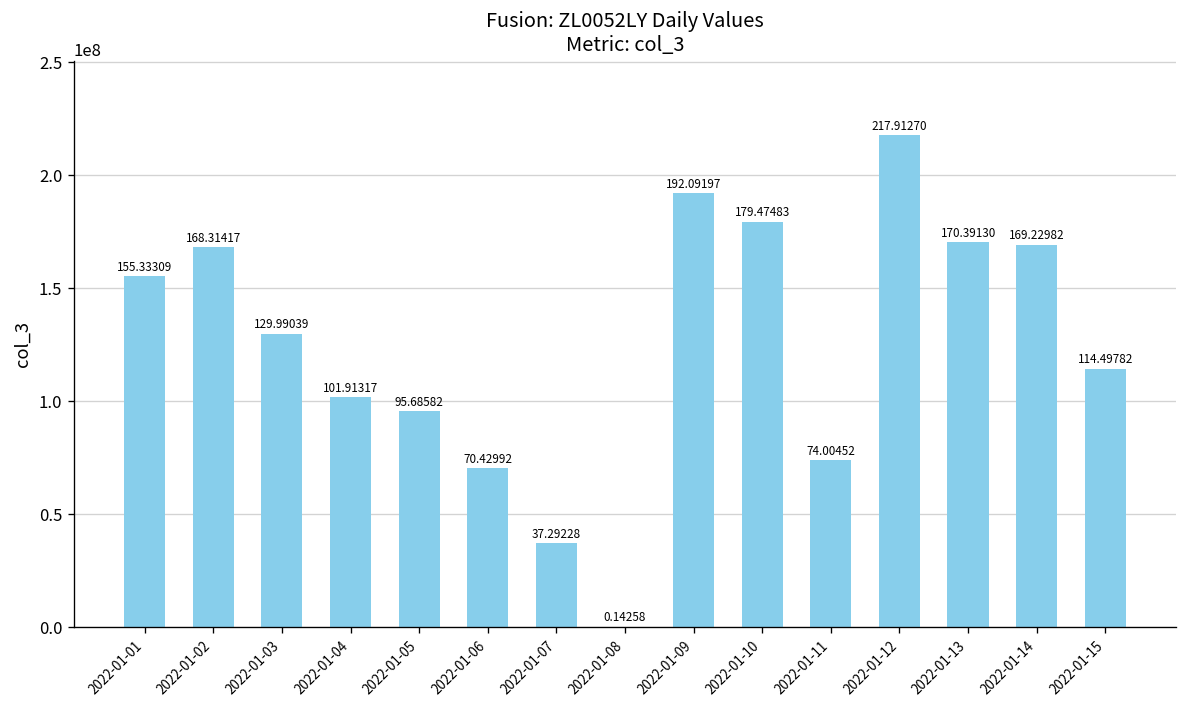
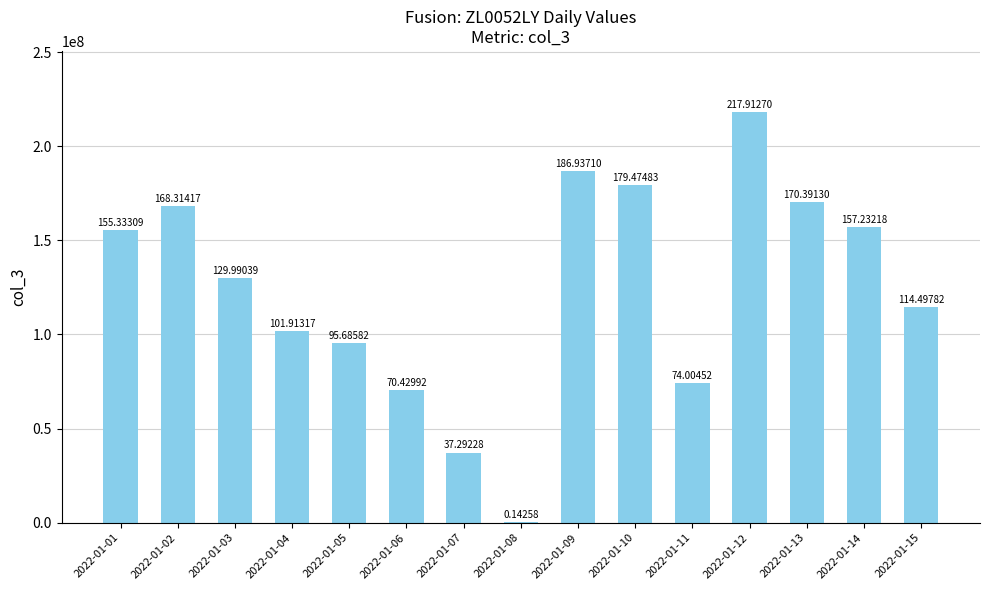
2022-01-09: 192.09197 -> 186.93710
2022-01-14: 169.22982 -> 157.23218
